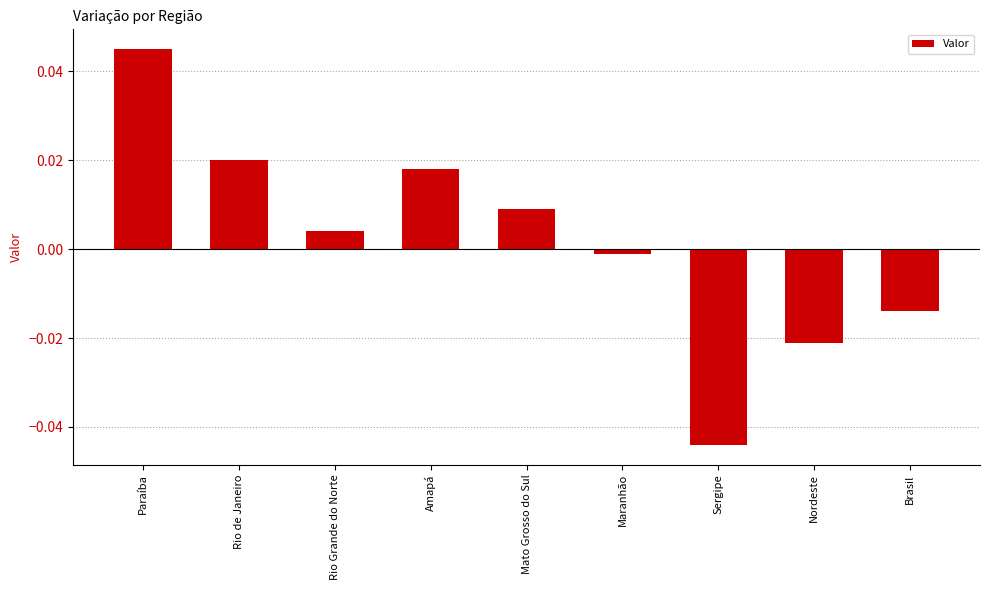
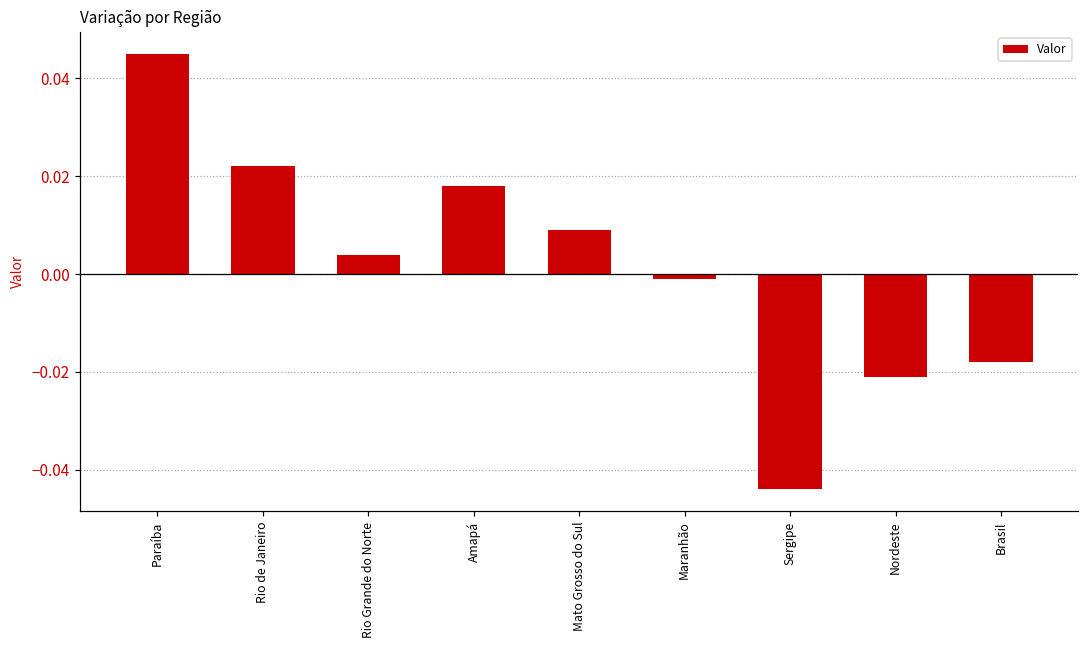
Rio de Janeiro: 0.020 -> 0.022
Brasil: -0.014 -> -0.018
